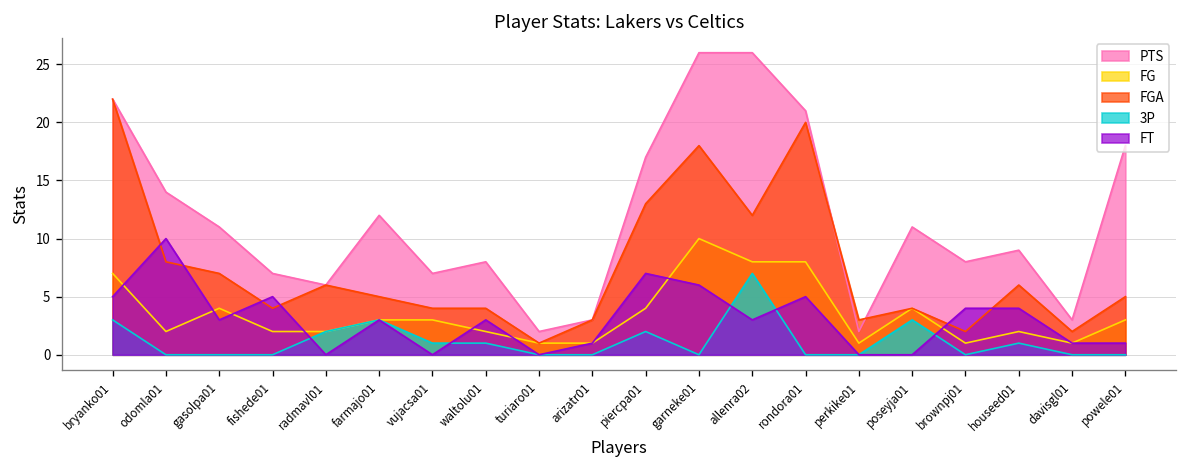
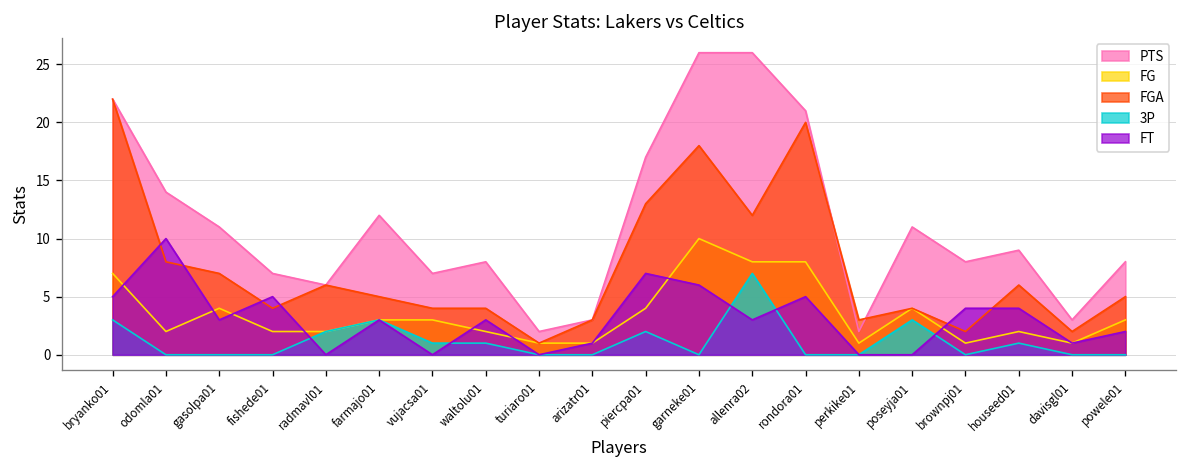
PTS, powele01: 18 -> 8
FT, powele01: 1 -> 2
